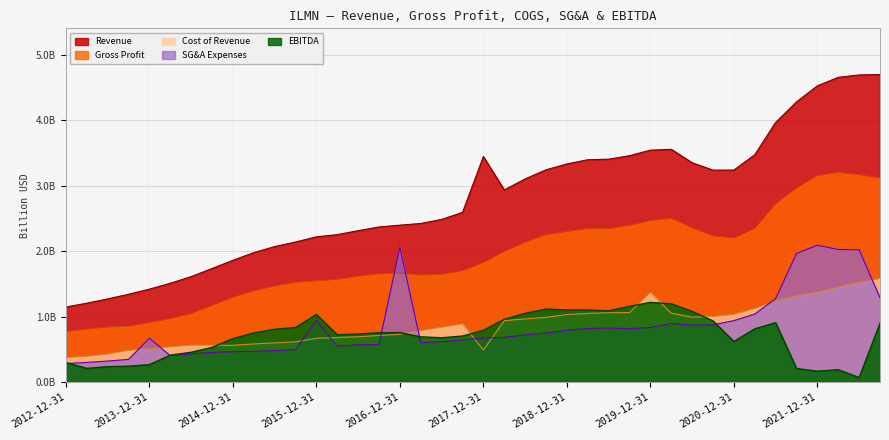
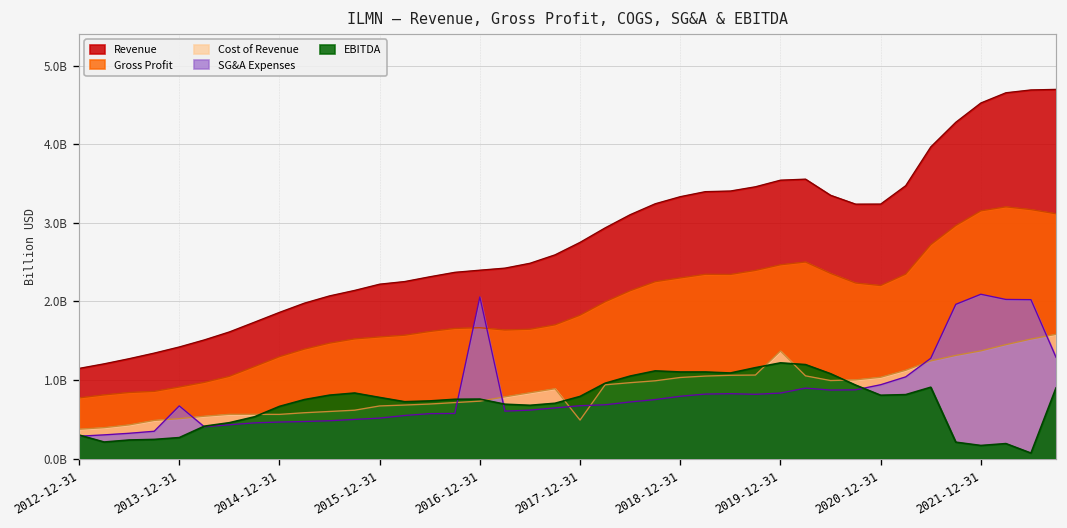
SG&A Expenses, 2015-12-31: 900000000 -> 500000000
EBITDA, 2015-12-31: 1000000000 -> 800000000
Revenue, 2017-12-31: 3400000000 -> 2800000000
EBITDA, 2020-12-31: 600000000 -> 800000000
